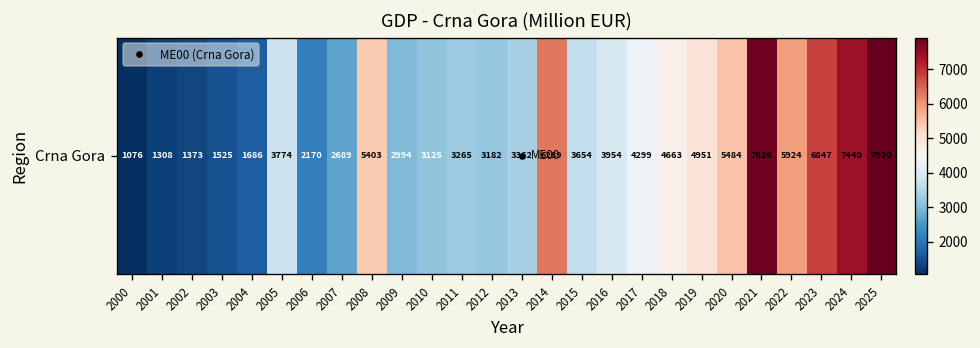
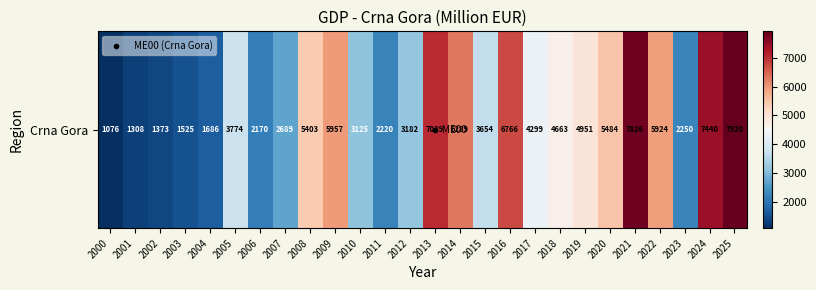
Crna Gora, 2009: 2994 -> 5957
Crna Gora, 2011: 3265 -> 2220
Crna Gora, 2013: 3362 -> 7039
Crna Gora, 2016: 3954 -> 6766
Crna Gora, 2023: 6847 -> 2250
